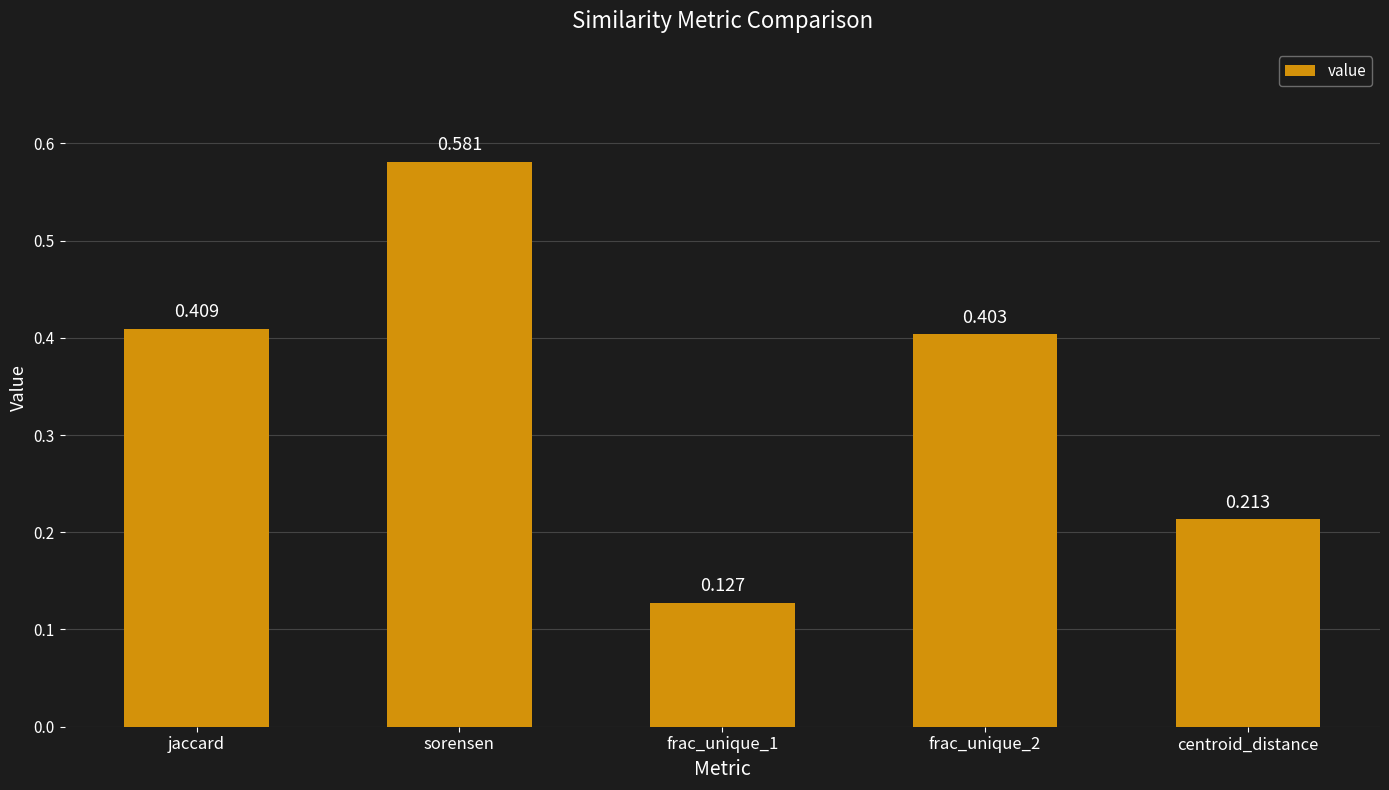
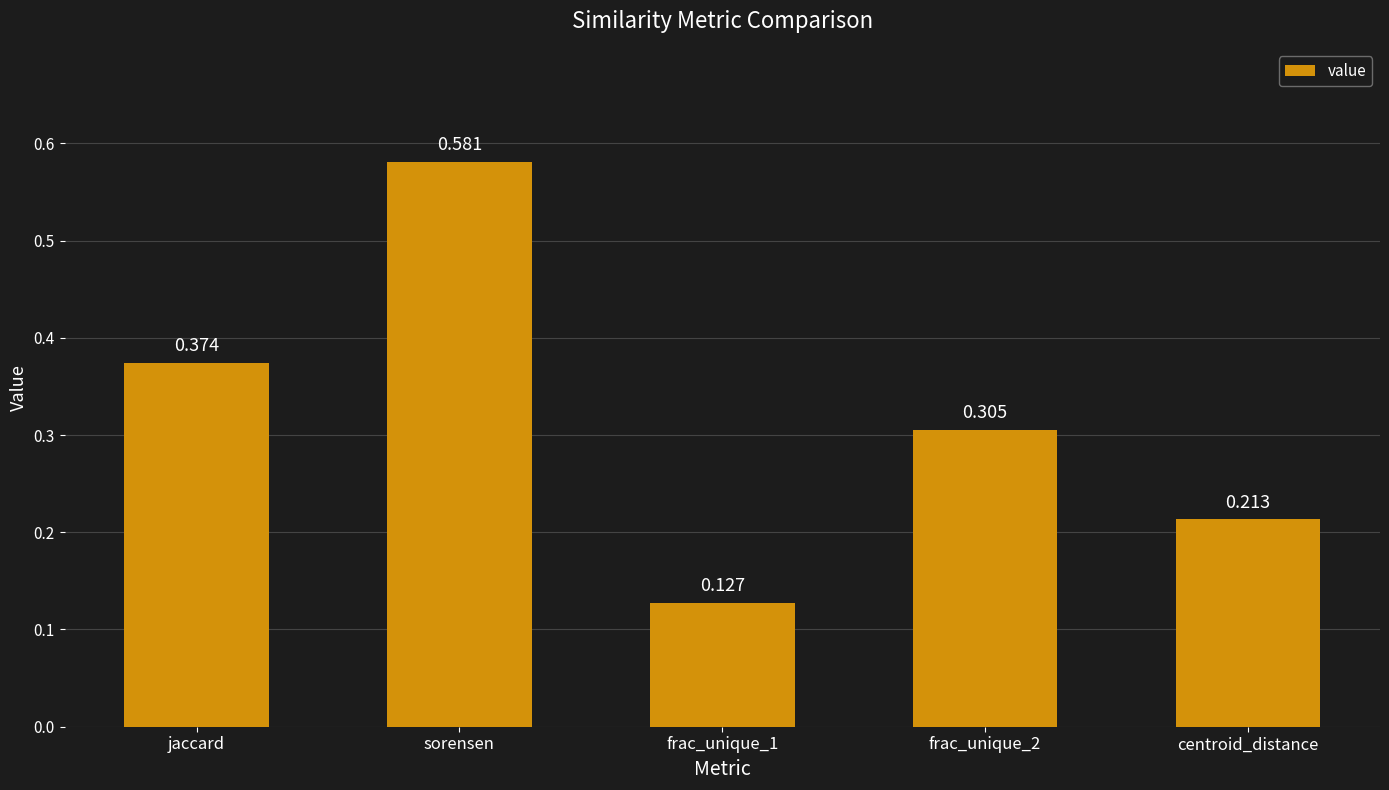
jaccard: 0.409 -> 0.374
frac_unique_2: 0.403 -> 0.305
